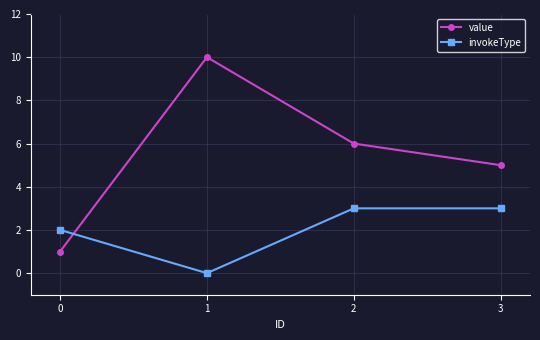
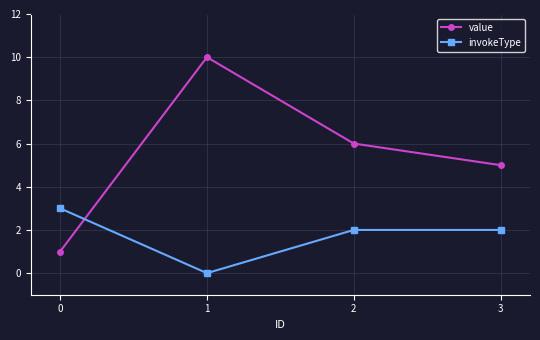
invokeType, 0: 2 -> 3
invokeType, 2: 3 -> 2
invokeType, 3: 3 -> 2
